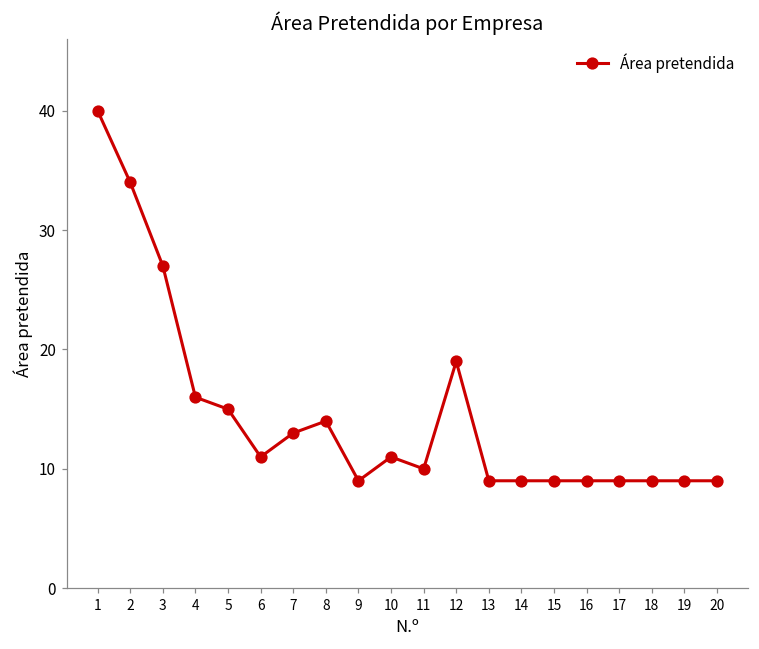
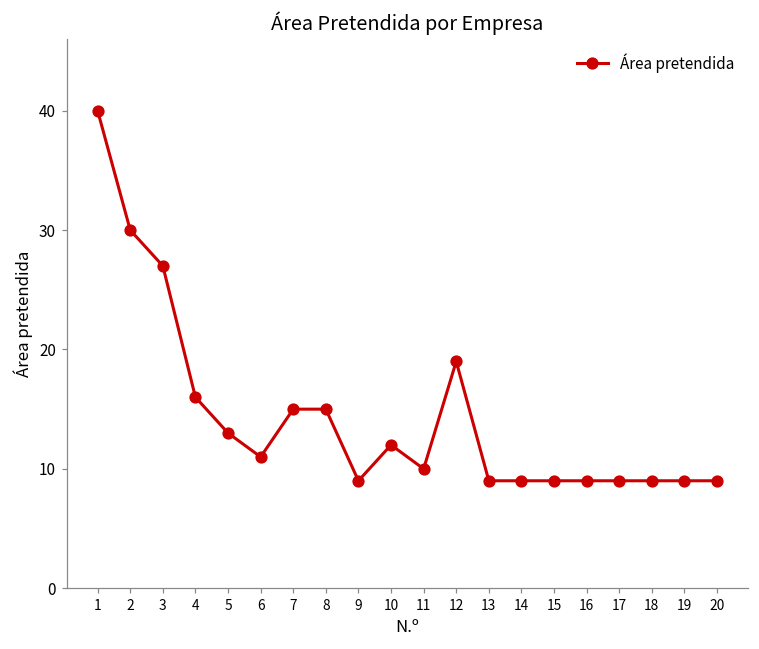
2: 34 -> 30
5: 15 -> 13
7: 13 -> 15
8: 14 -> 15
10: 11 -> 12
